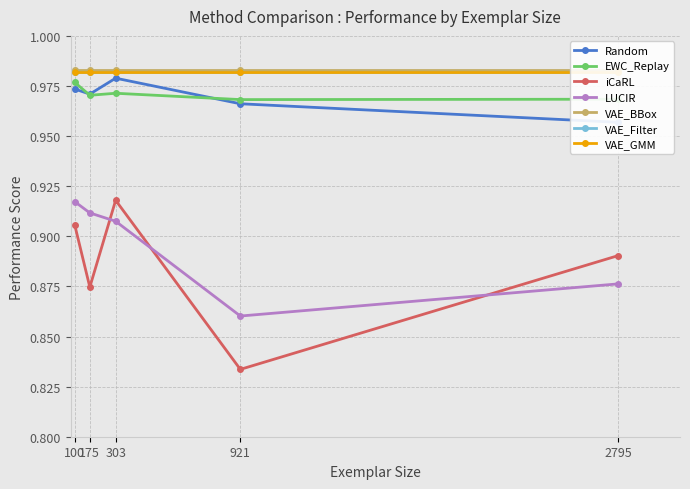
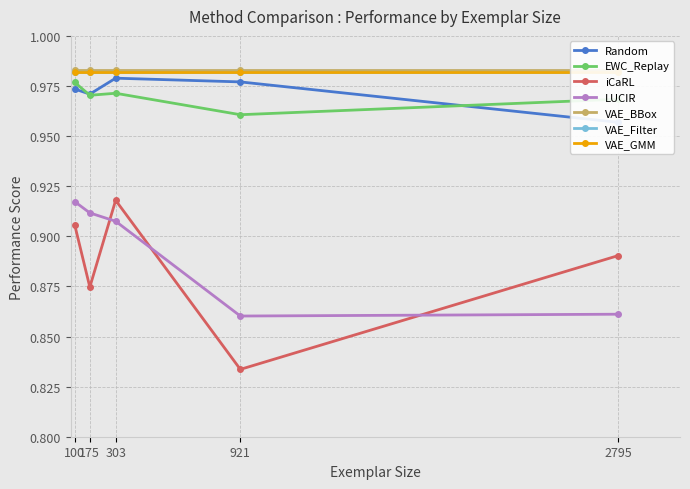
Random, 921: 0.966 -> 0.977
EWC_Replay, 921: 0.968 -> 0.961
LUCIR, 2795: 0.876 -> 0.861
